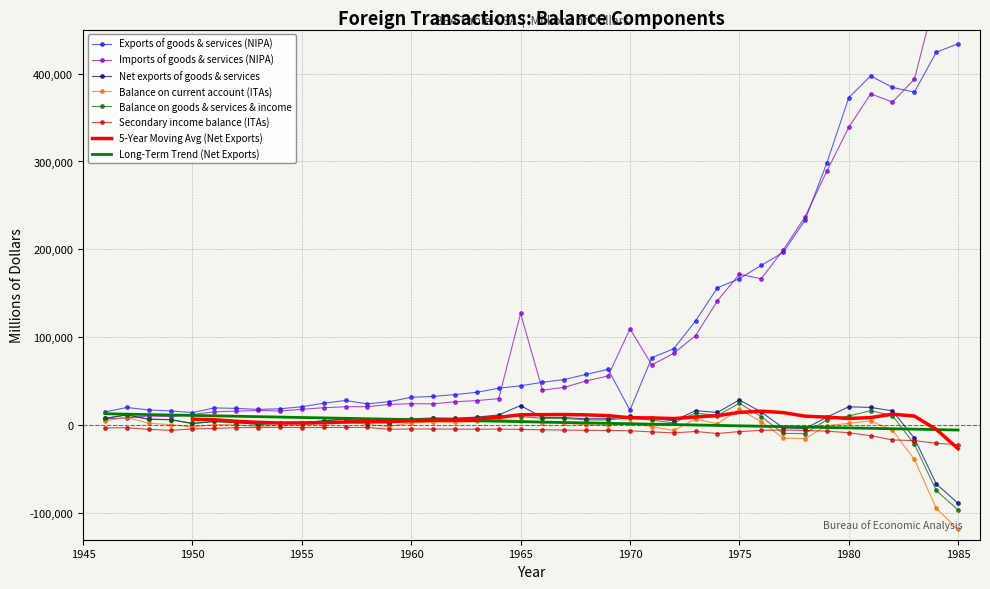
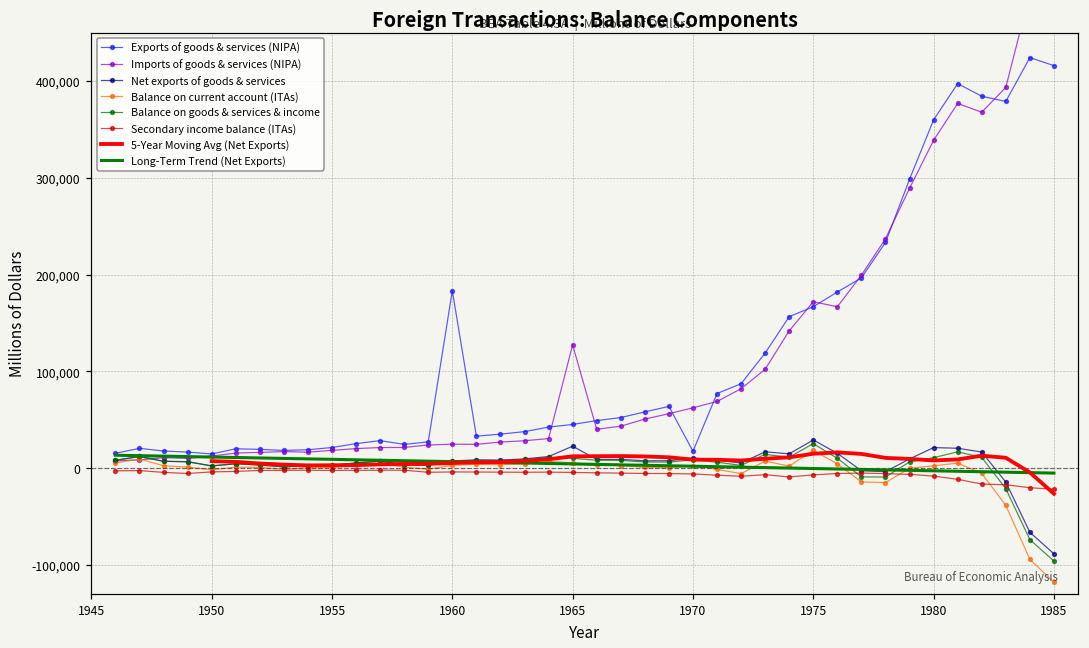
Exports of goods & services (NIPA), 1960: 30,000 -> 180,000
Imports of goods & services (NIPA), 1970: 110,000 -> 60,000
Exports of goods & services (NIPA), 1980: 370,000 -> 360,000
Exports of goods & services (NIPA), 1985: 430,000 -> 420,000
